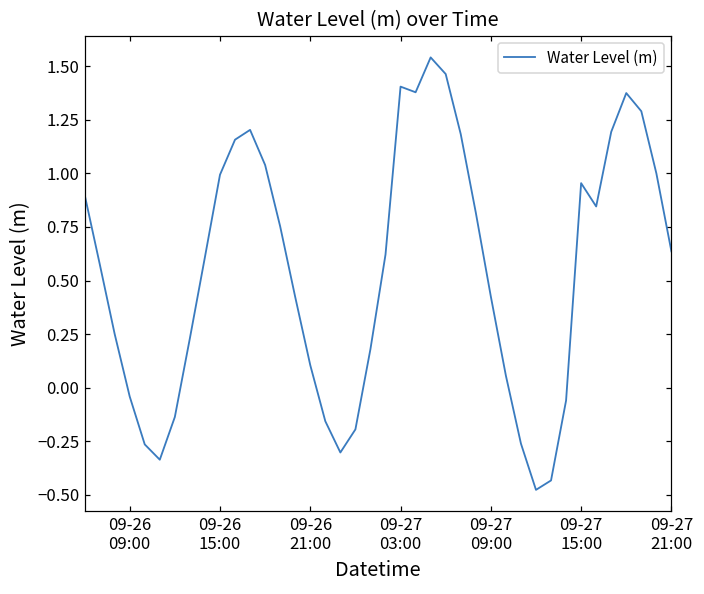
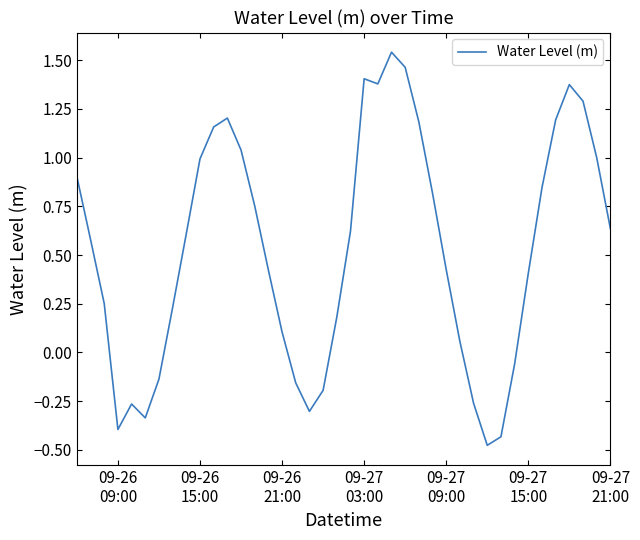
09-26 09:00: -0.04 -> -0.39
09-27 15:00: 0.95 -> 0.41
